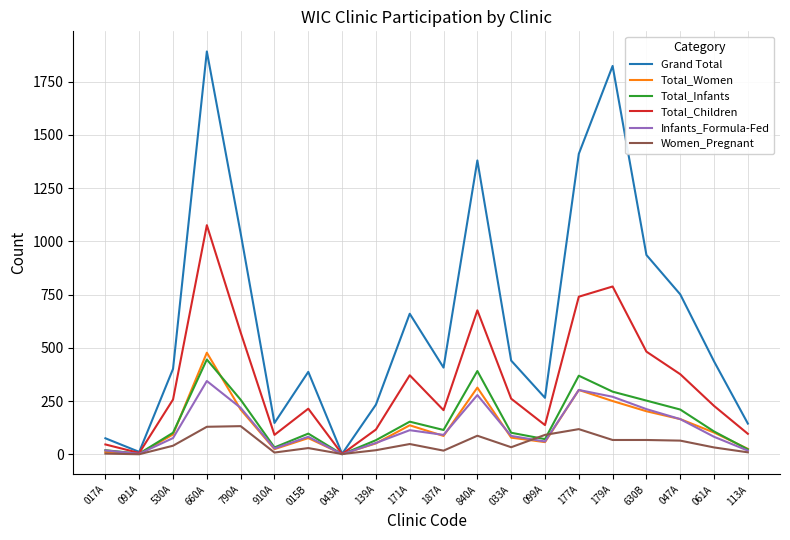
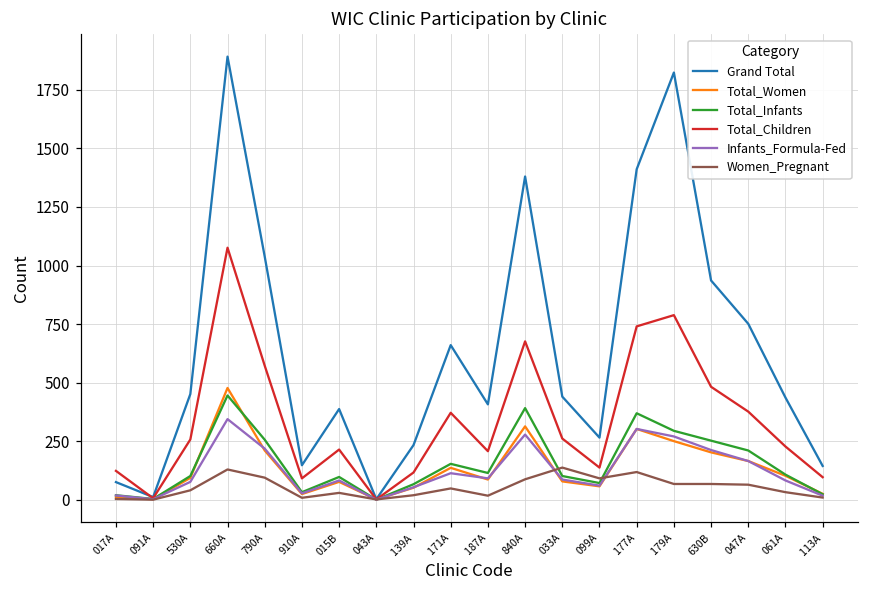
Total_Children, 017A: 50 -> 120
Grand Total, 530A: 400 -> 450
Women_Pregnant, 790A: 130 -> 90
Women_Pregnant, 033A: 30 -> 140
